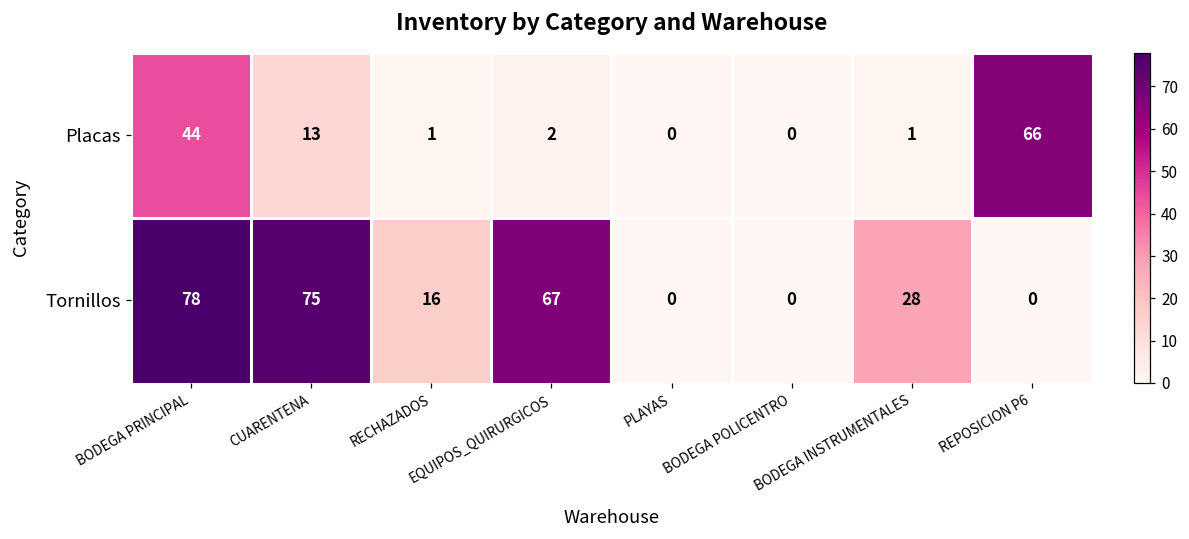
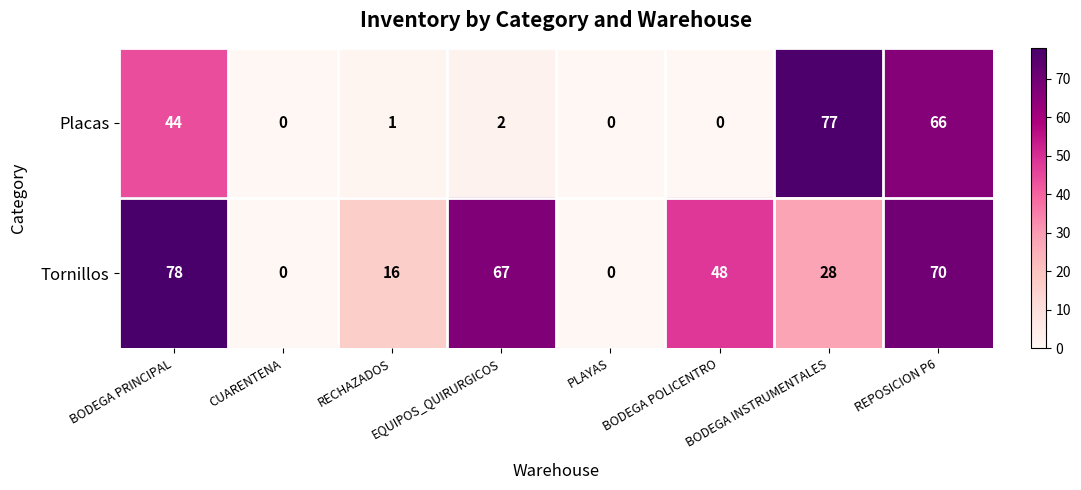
Placas, CUARENTENA: 13 -> 0
Placas, BODEGA INSTRUMENTALES: 1 -> 77
Tornillos, CUARENTENA: 75 -> 0
Tornillos, BODEGA POLICENTRO: 0 -> 48
Tornillos, REPOSICION P6: 0 -> 70
